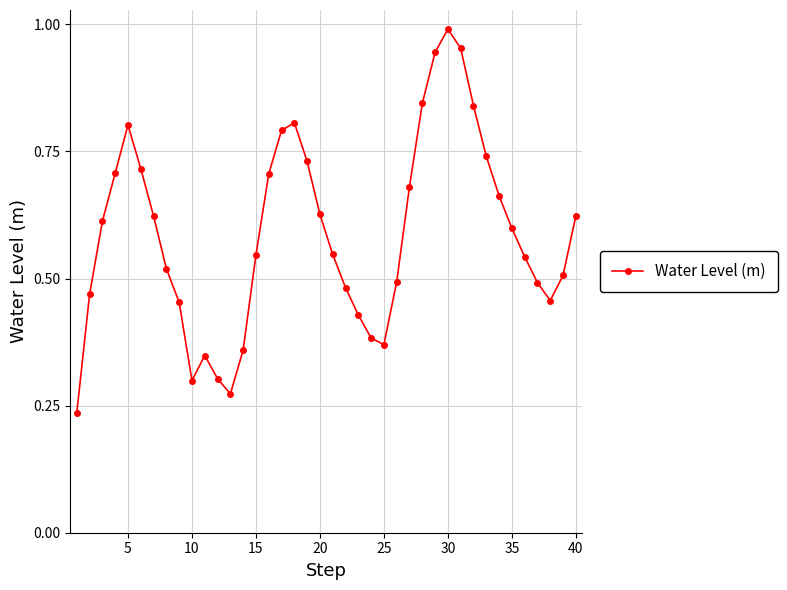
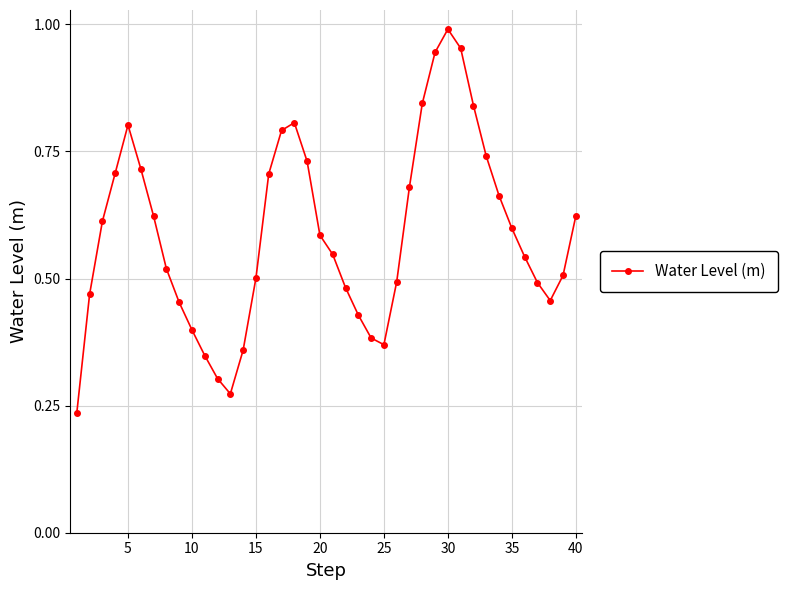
10: 0.30 -> 0.40
15: 0.55 -> 0.50
20: 0.63 -> 0.59
